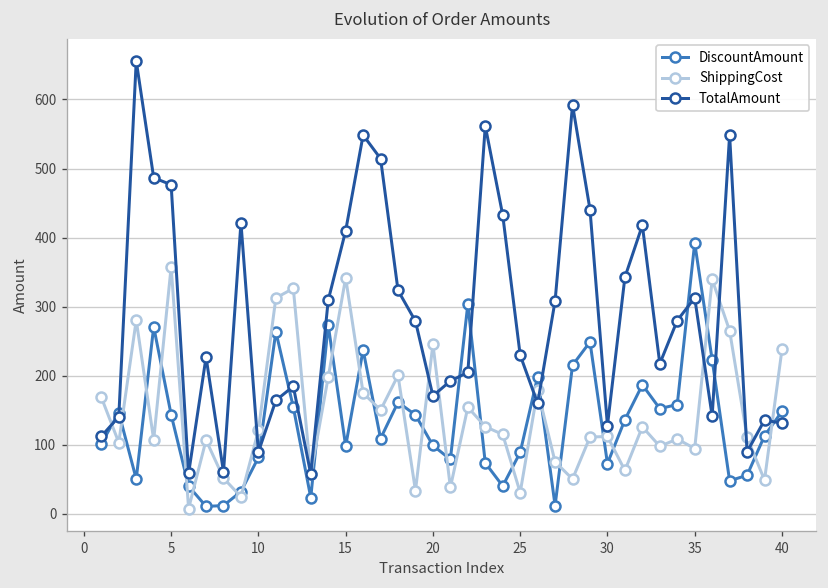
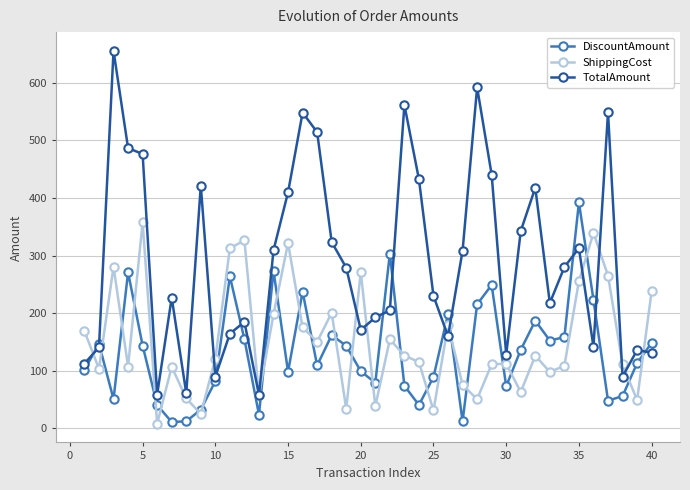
ShippingCost, 15: 340 -> 320
ShippingCost, 20: 250 -> 270
ShippingCost, 35: 90 -> 260
